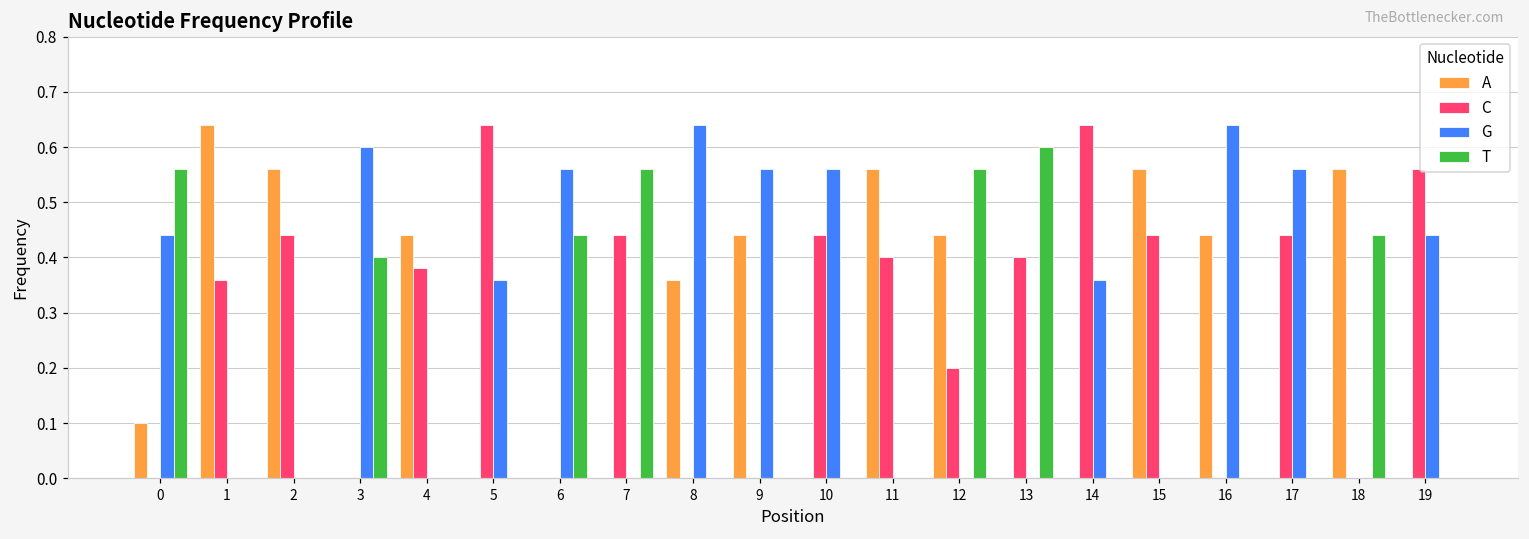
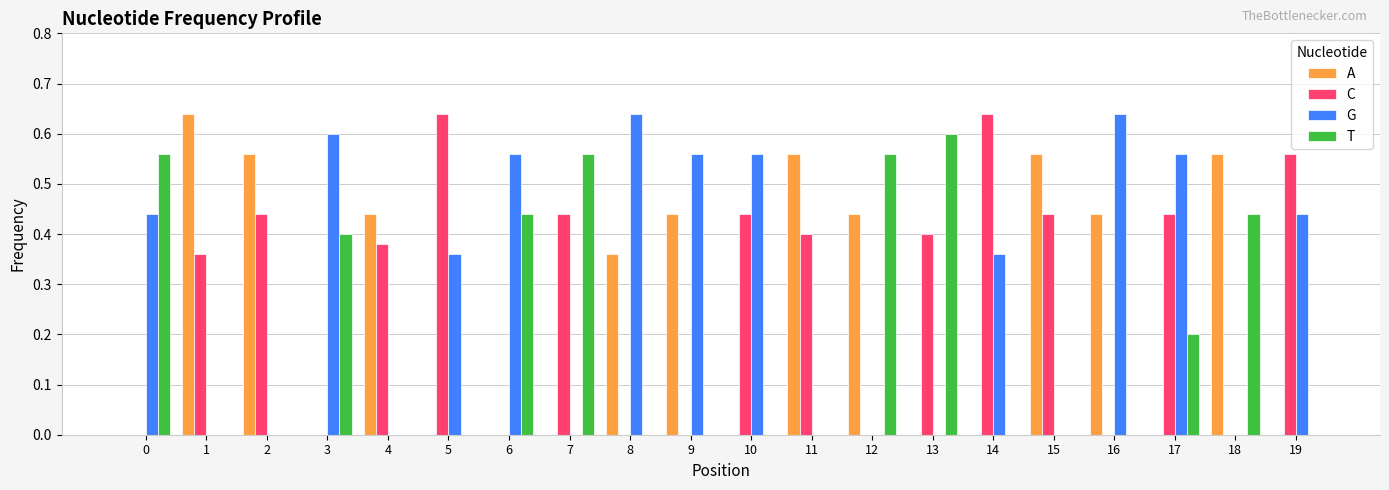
A, 0: 0.1 -> 0.0
C, 12: 0.2 -> 0.0
T, 17: 0.0 -> 0.2
